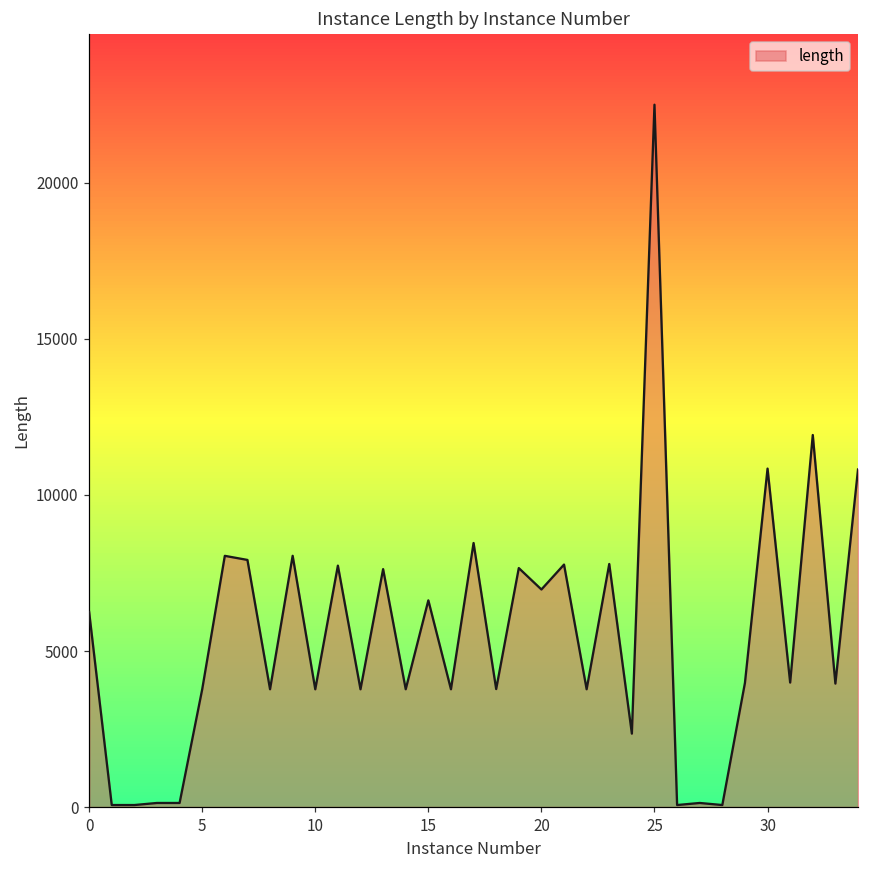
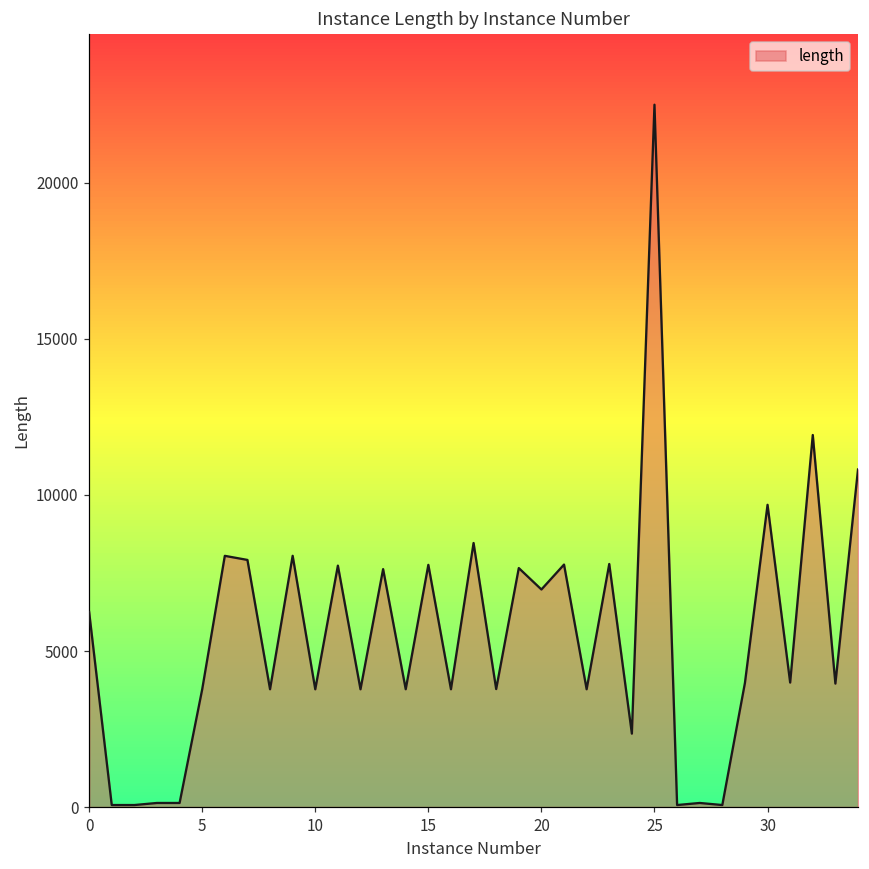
15: 6600 -> 7800
30: 10800 -> 9700
